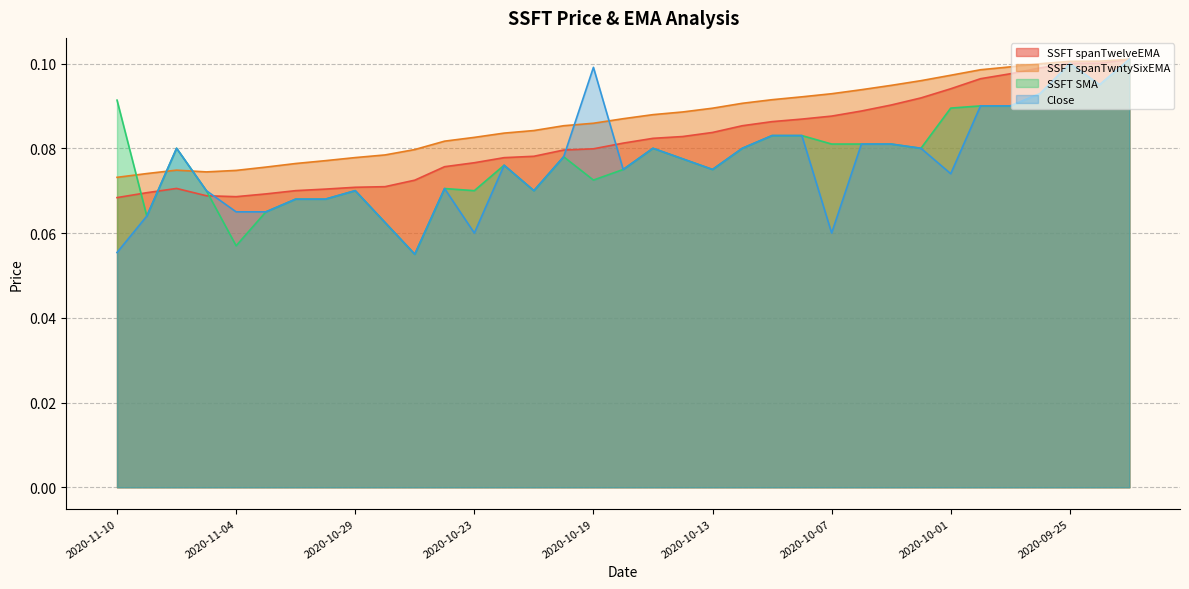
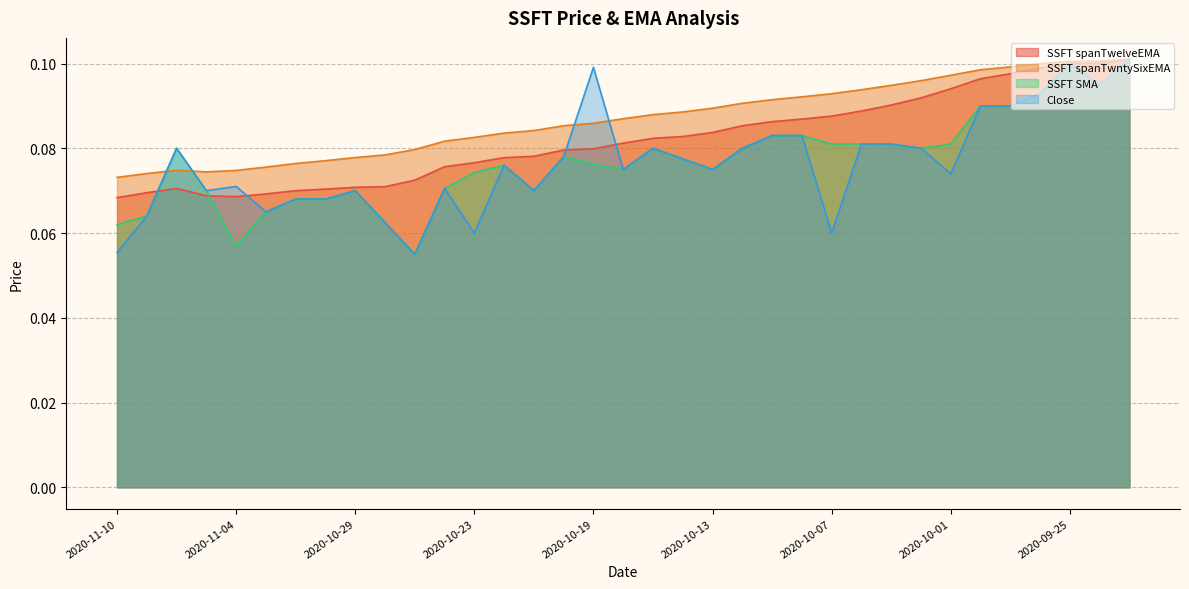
SSFT SMA, 2020-11-10: 0.091 -> 0.062
Close, 2020-11-04: 0.065 -> 0.071
SSFT SMA, 2020-10-23: 0.070 -> 0.074
SSFT SMA, 2020-10-19: 0.073 -> 0.076
SSFT SMA, 2020-10-01: 0.089 -> 0.081
